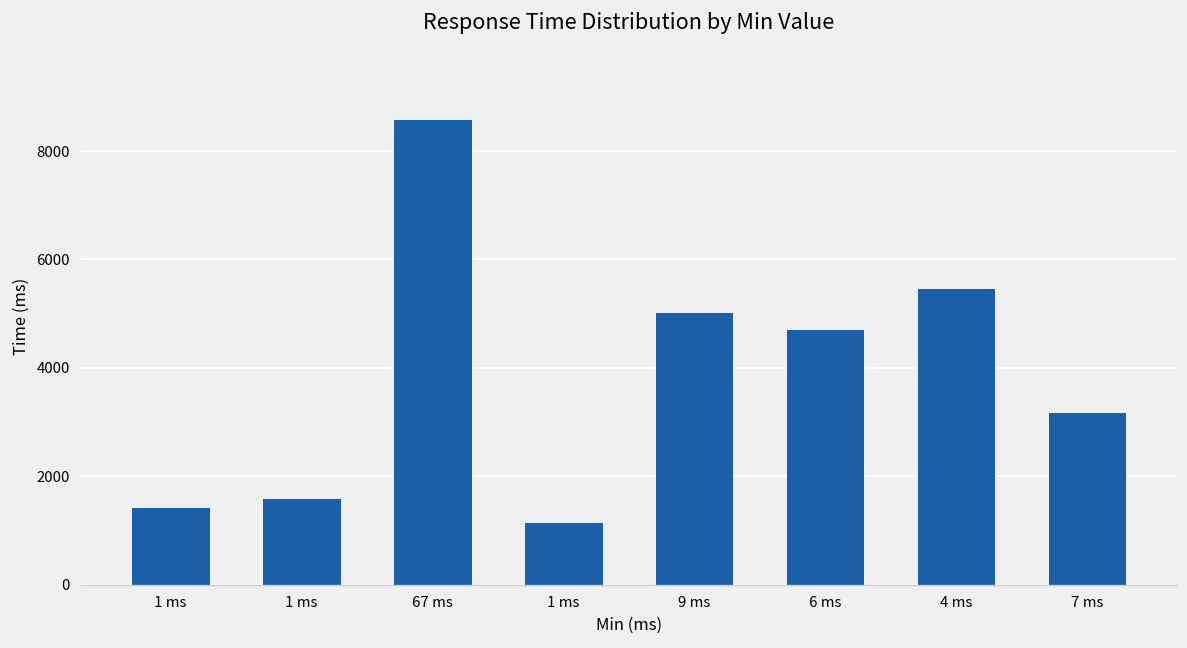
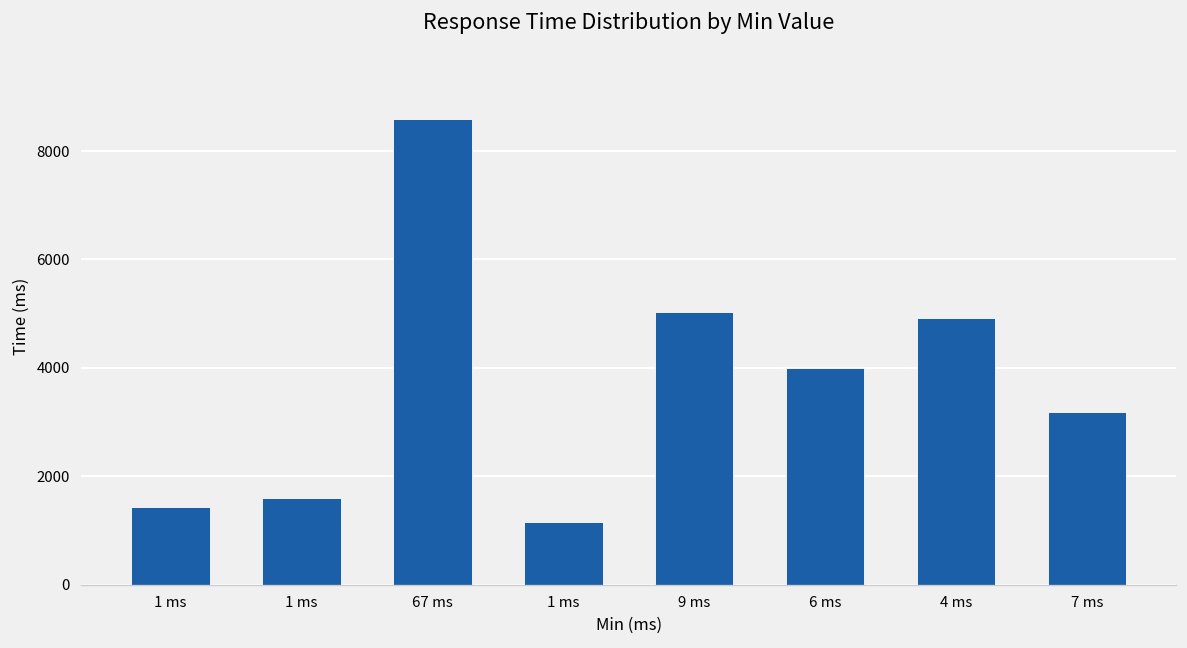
6 ms: 4700 -> 4000
4 ms: 5500 -> 4900
